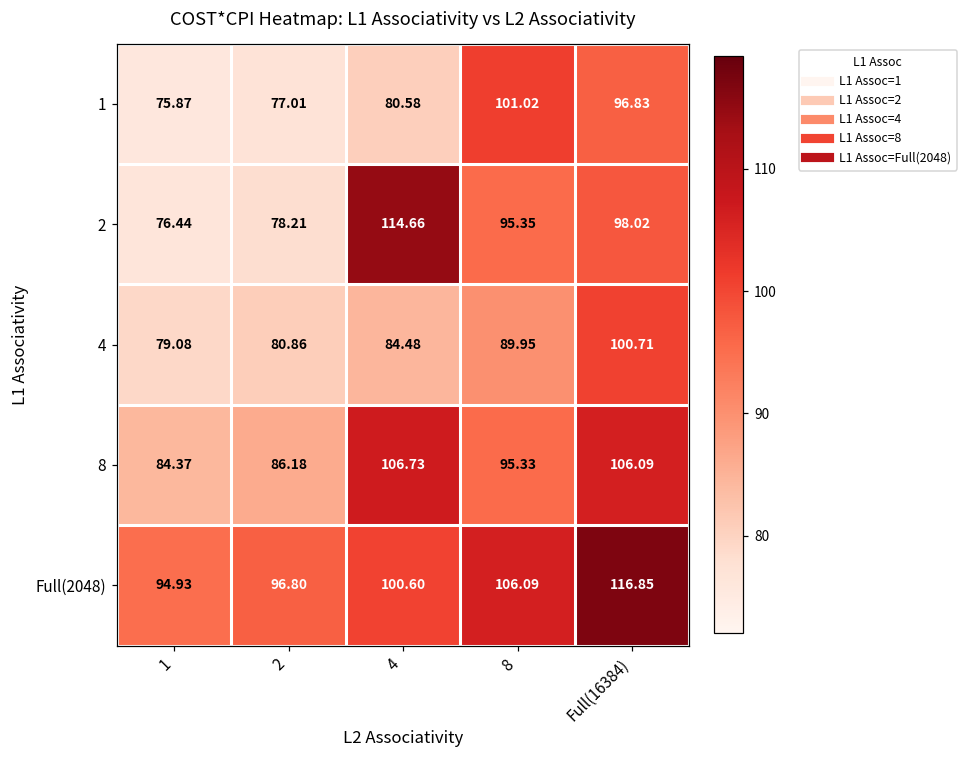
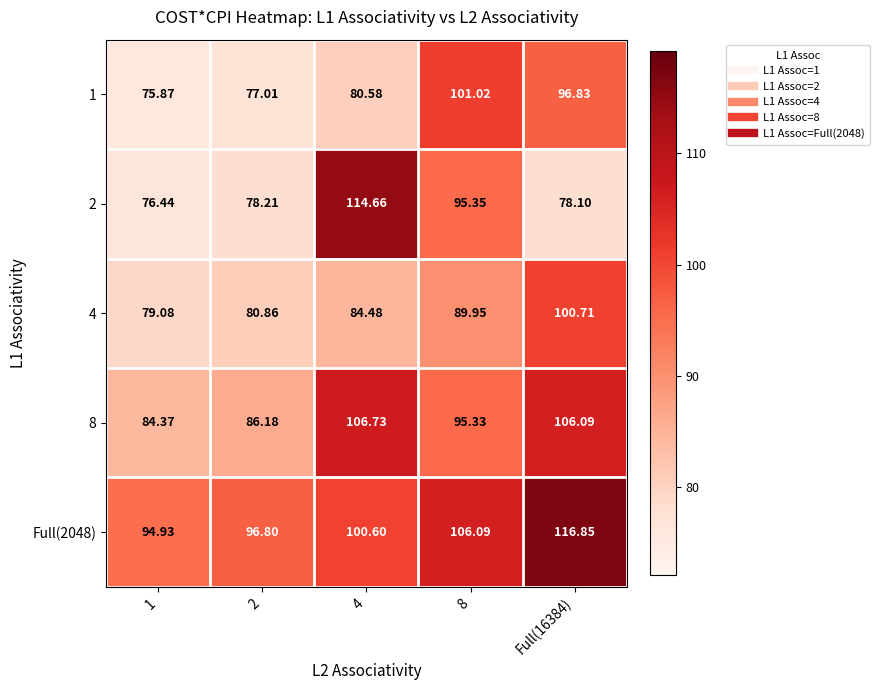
2, Full(16384): 98.02 -> 78.10
